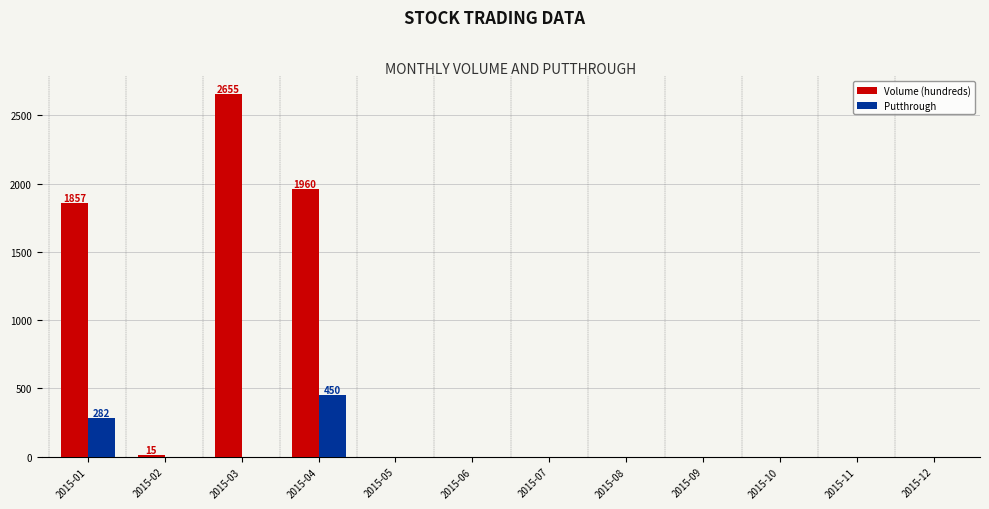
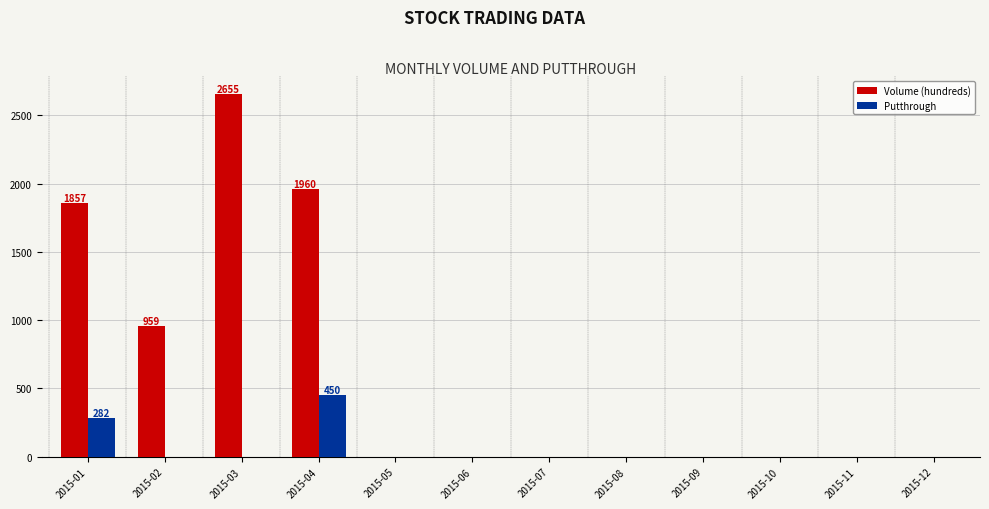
Volume (hundreds), 2015-02: 15 -> 959
